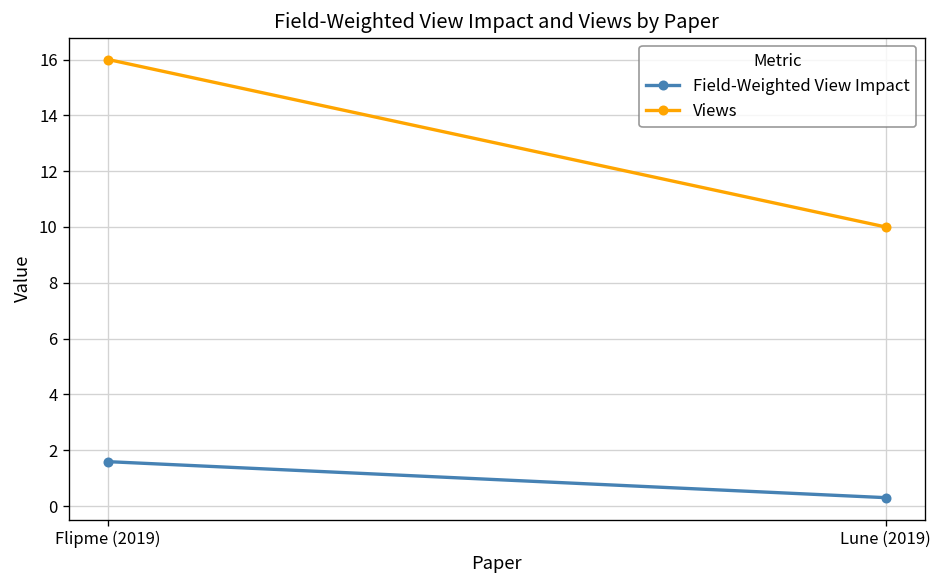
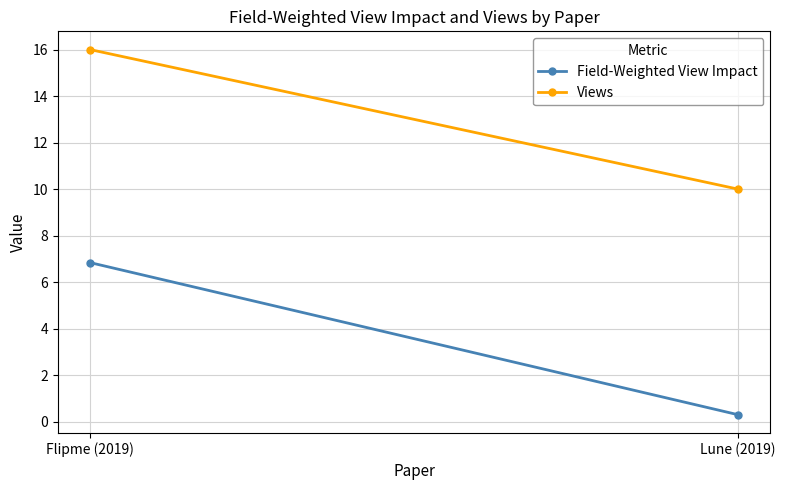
Field-Weighted View Impact, Flipme (2019): 1.6 -> 6.8
